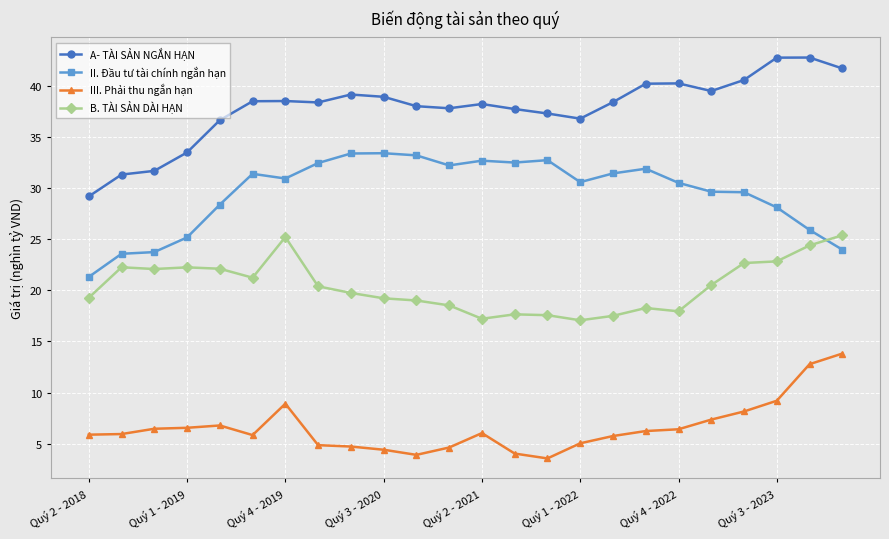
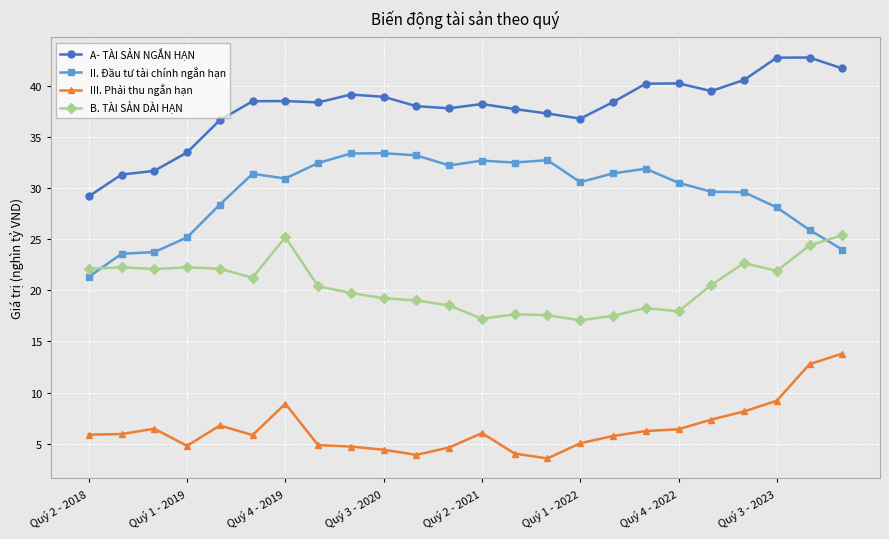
B. TÀI SẢN DÀI HẠN, Quý 2 - 2018: 19.3 -> 22.1
III. Phải thu ngắn hạn, Quý 1 - 2019: 6.6 -> 4.8
B. TÀI SẢN DÀI HẠN, Quý 3 - 2023: 22.8 -> 21.9
